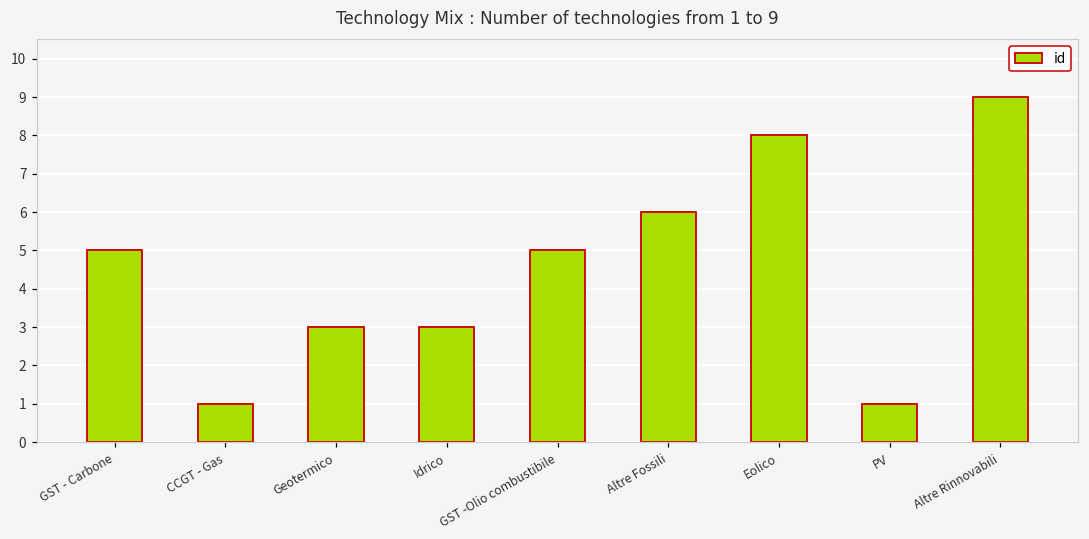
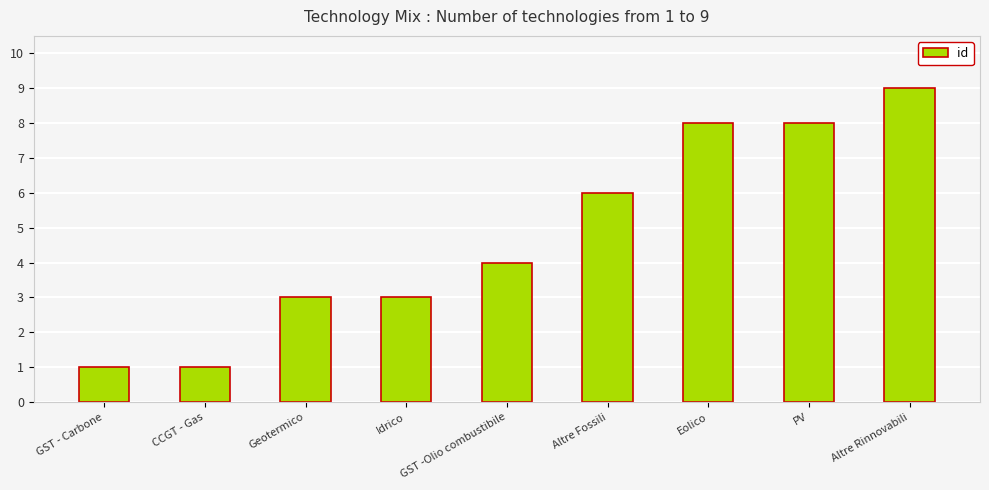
GST - Carbone: 5 -> 1
GST -Olio combustibile: 5 -> 4
PV: 1 -> 8
